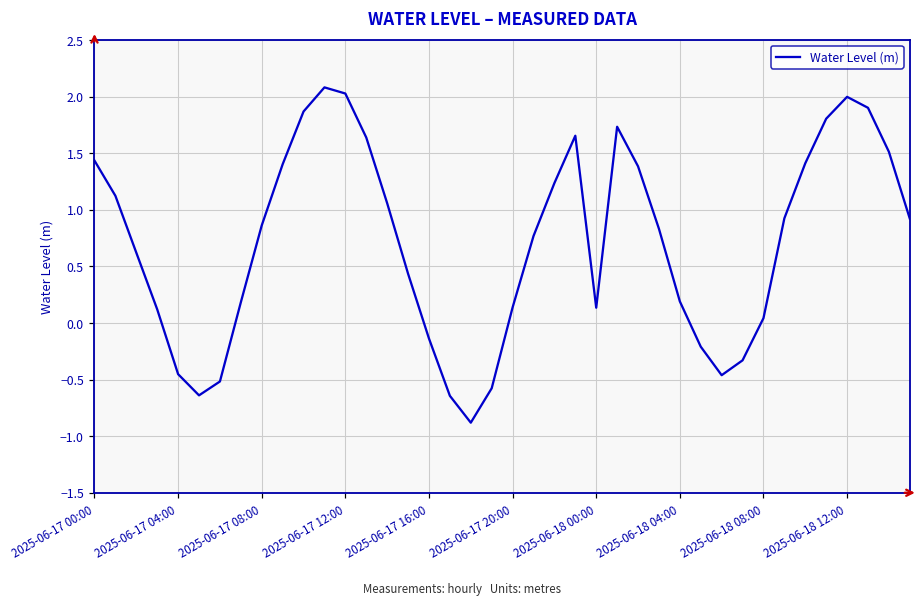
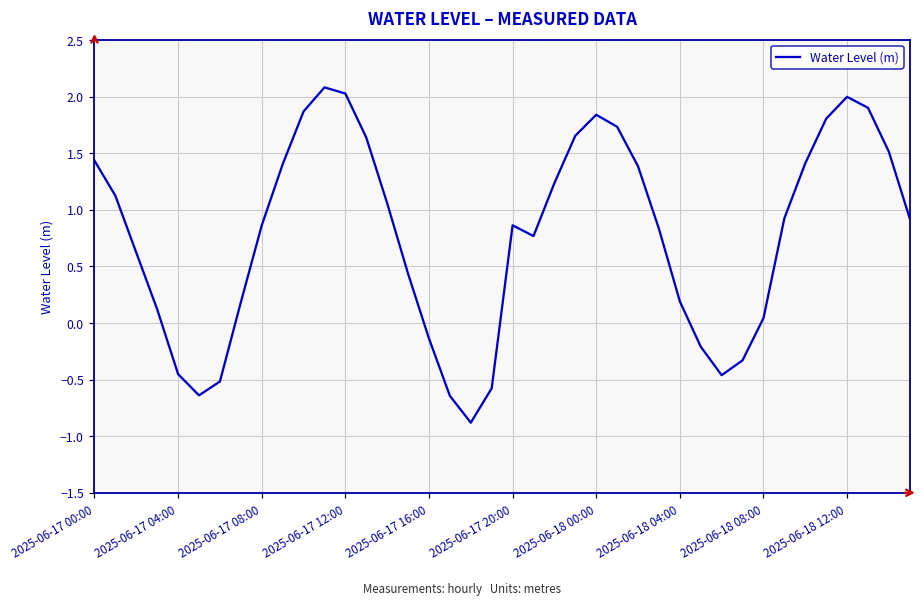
2025-06-17 20:00: 0.14 -> 0.86
2025-06-18 00:00: 0.13 -> 1.84
